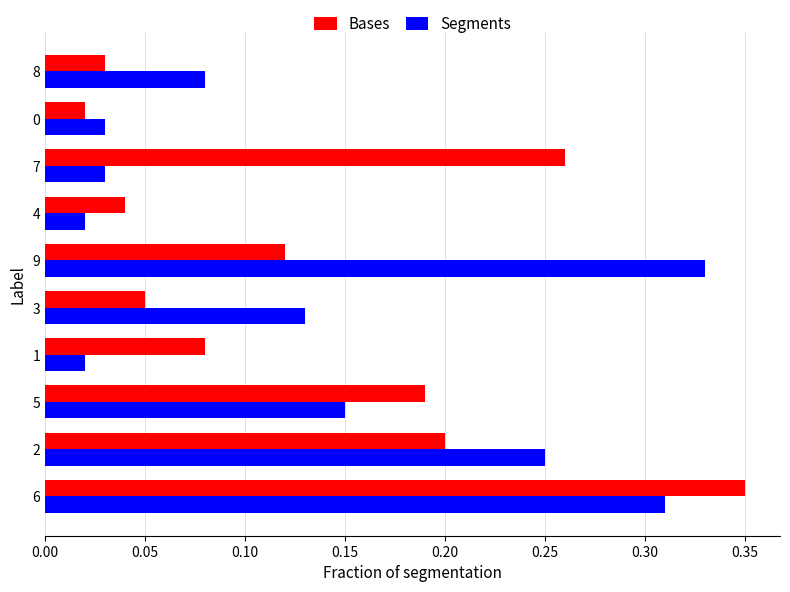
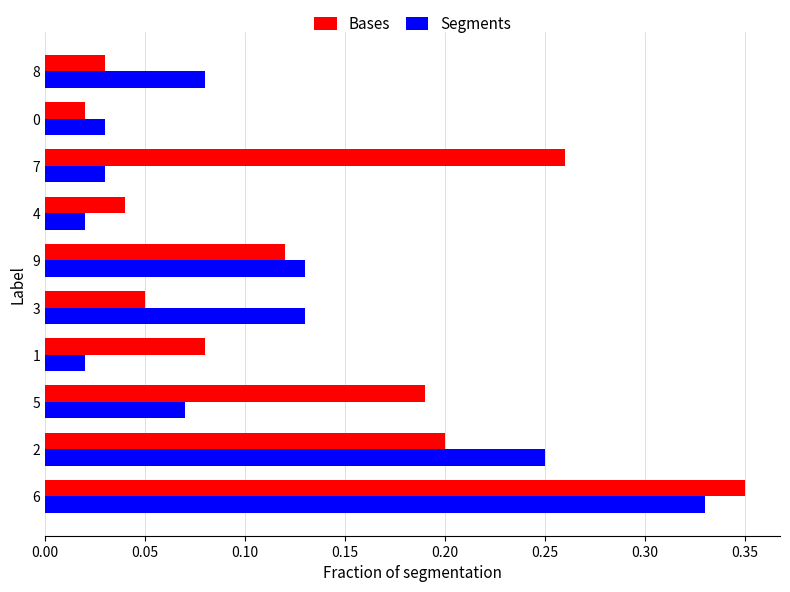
Segments, 9: 0.33 -> 0.13
Segments, 5: 0.15 -> 0.07
Segments, 6: 0.31 -> 0.33
